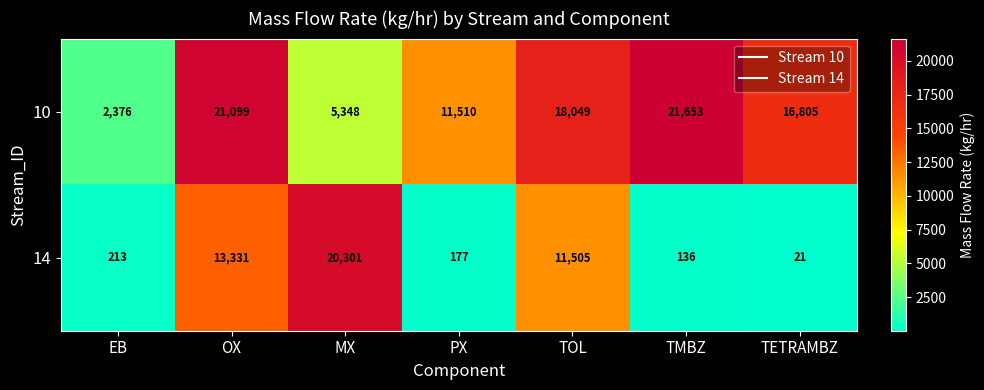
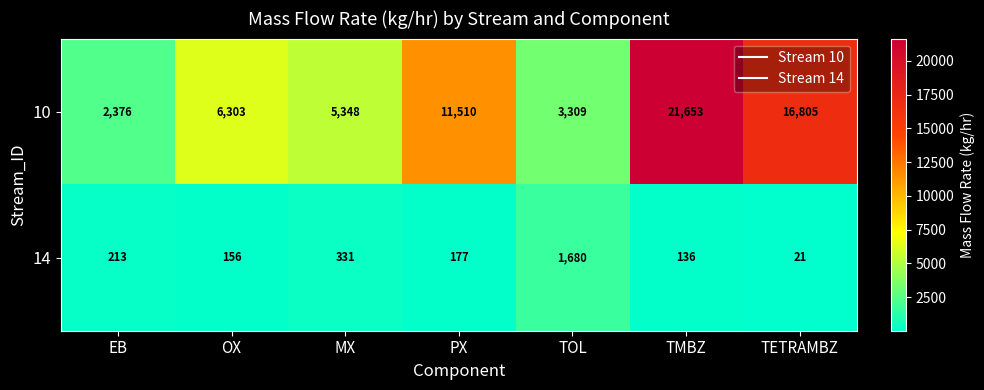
10, OX: 21,099 -> 6,303
10, TOL: 18,049 -> 3,309
14, OX: 13,331 -> 156
14, MX: 20,301 -> 331
14, TOL: 11,505 -> 1,680
